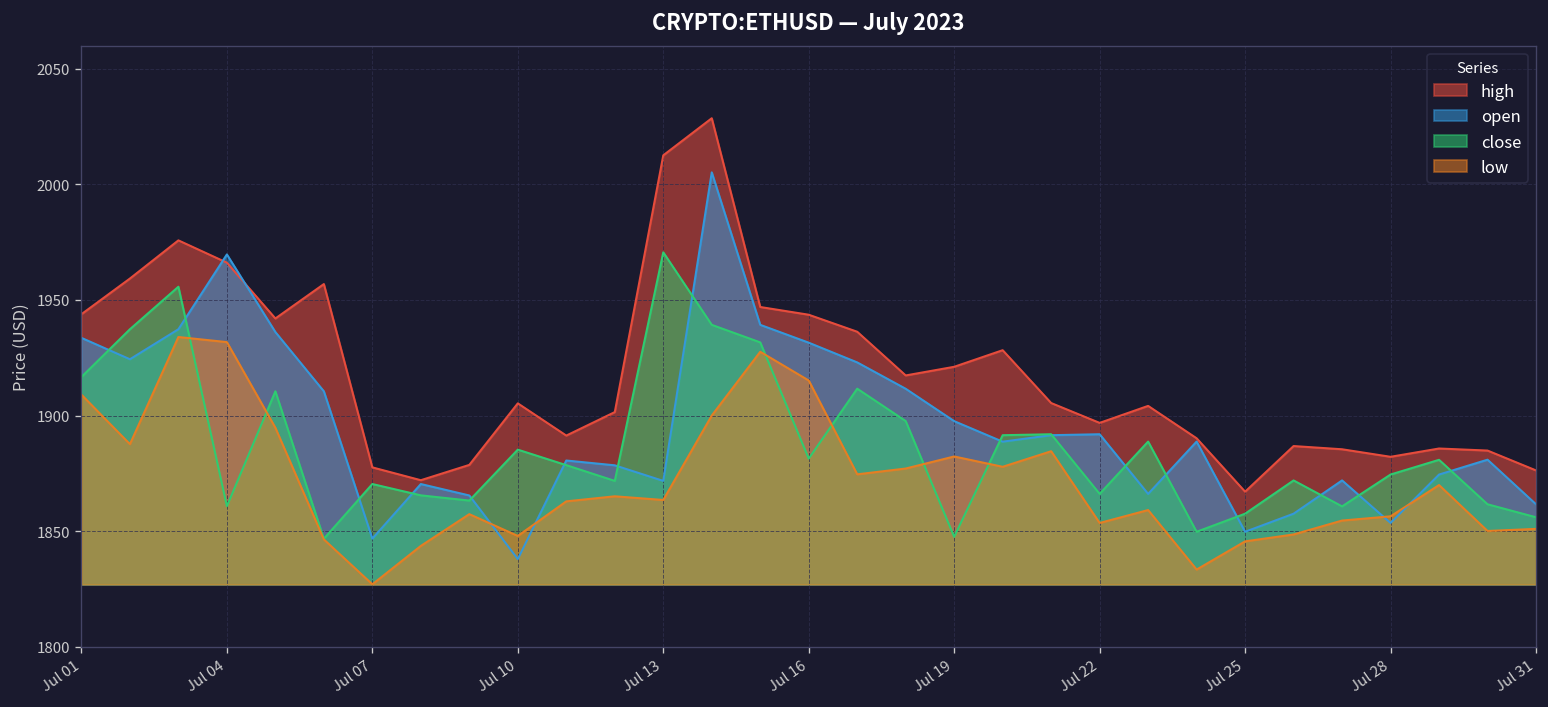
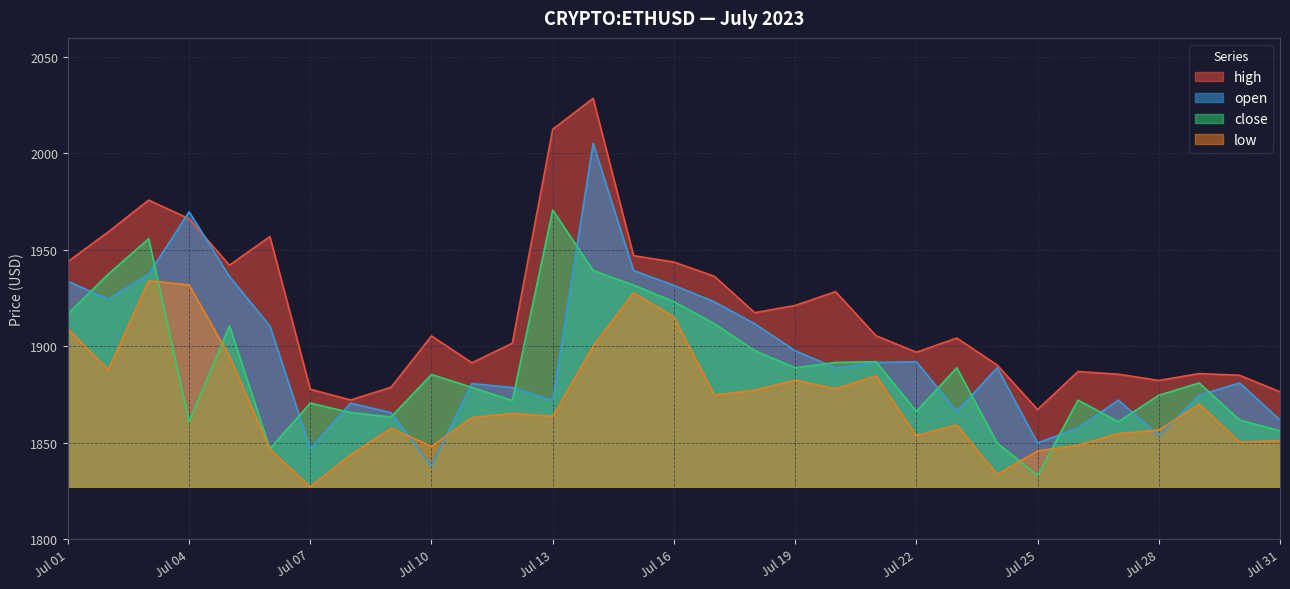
close, Jul 16: 1881 -> 1923
close, Jul 19: 1848 -> 1889
close, Jul 25: 1858 -> 1833
